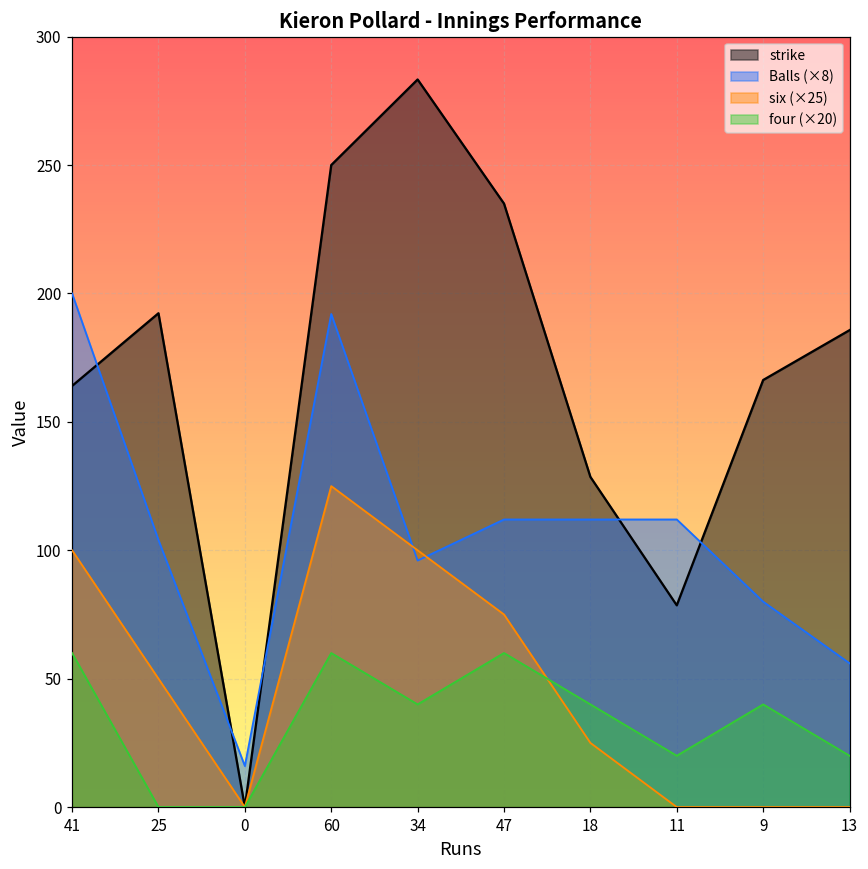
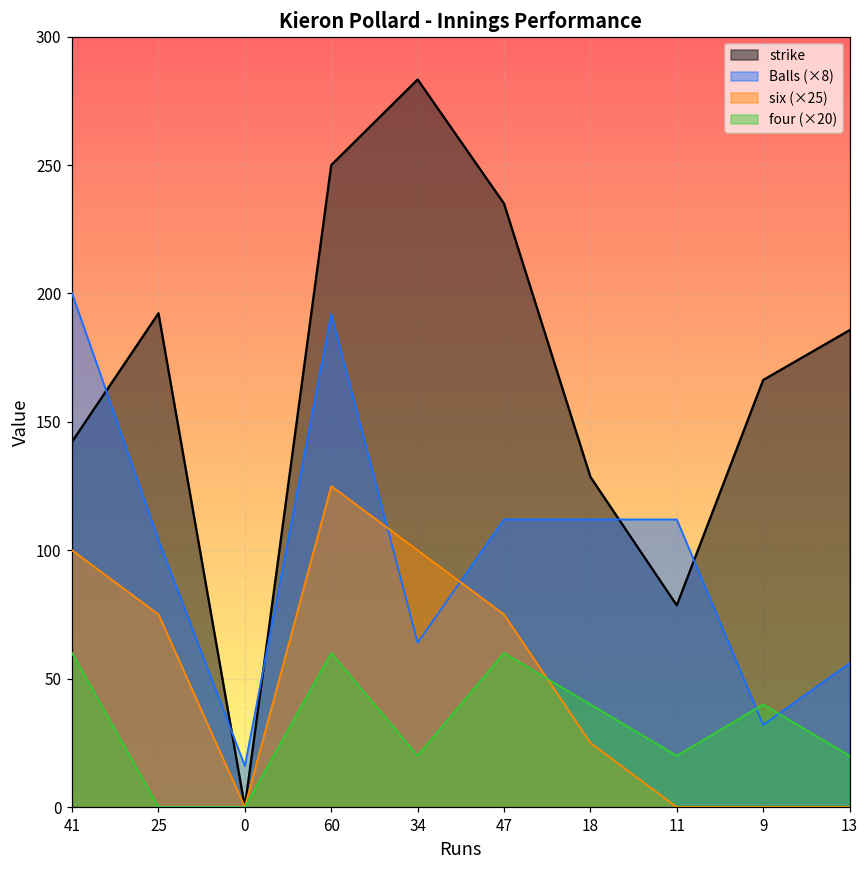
strike, 41: 164 -> 142
six (×25), 25: 50 -> 75
Balls (×8), 34: 96 -> 64
four (×20), 34: 40 -> 20
Balls (×8), 9: 80 -> 32
